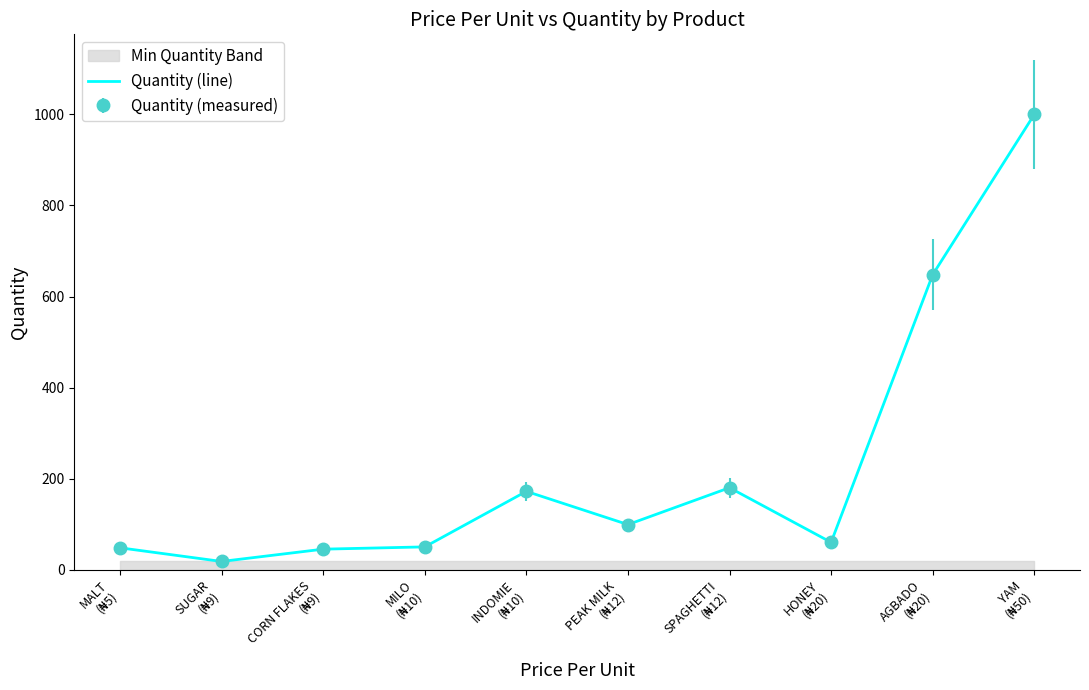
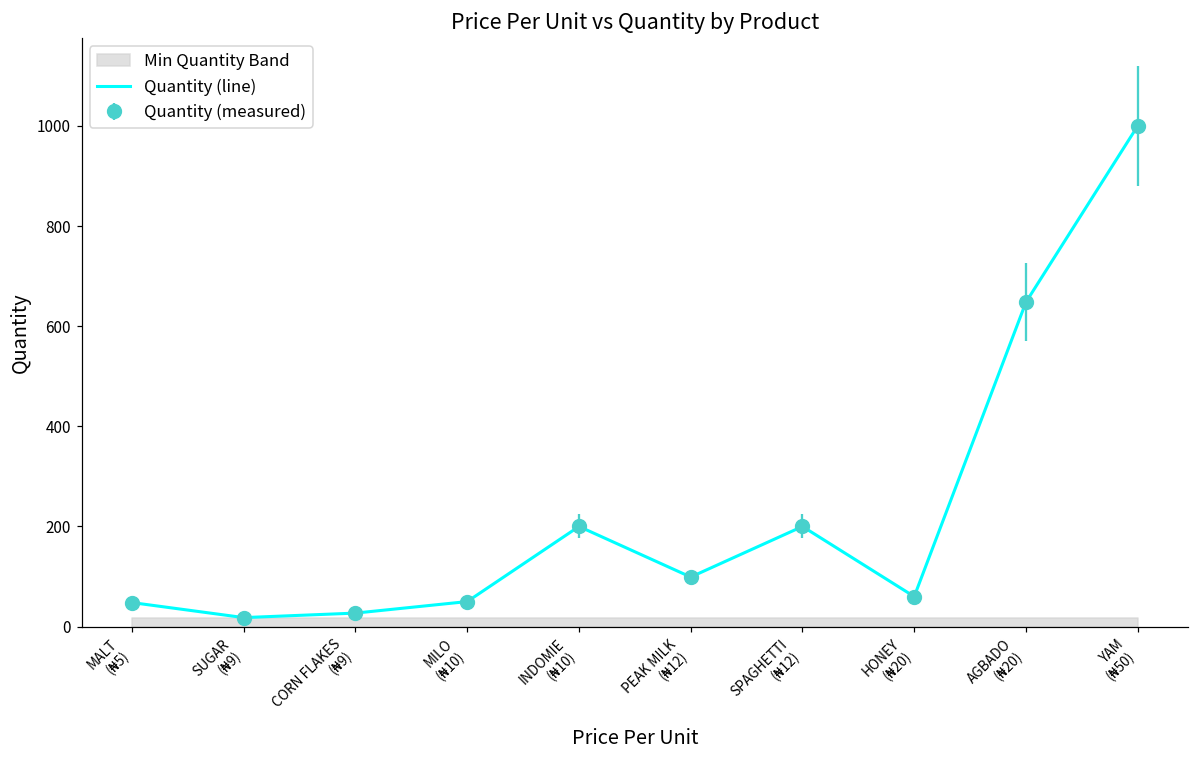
Quantity (line), CORN FLAKES (₦9): 50 -> 30
Quantity (line), INDOMIE (₦10): 170 -> 200
Quantity (line), SPAGHETTI (₦12): 180 -> 200
